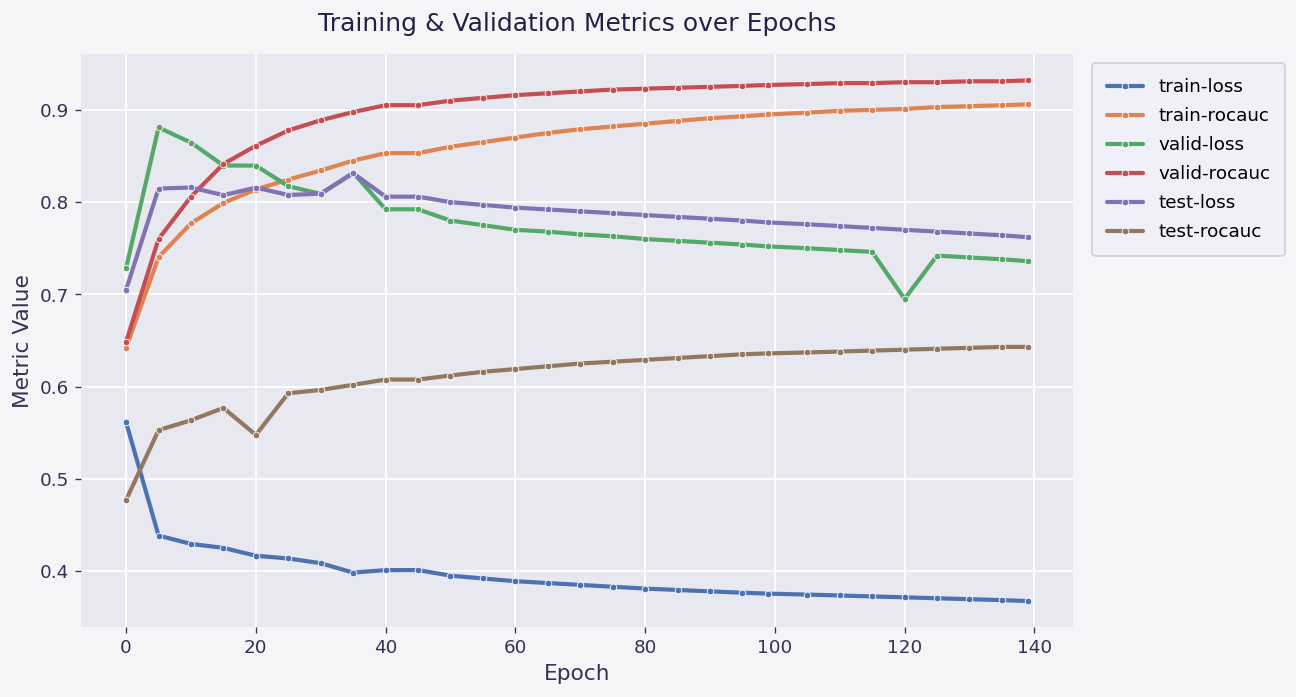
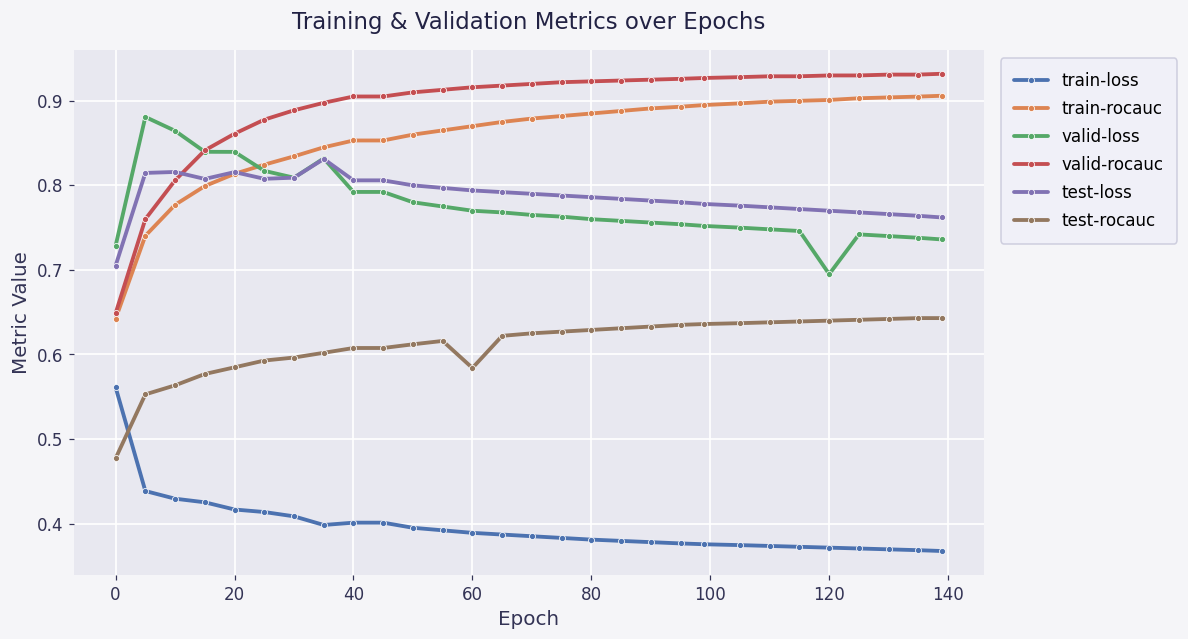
test-rocauc, 20: 0.55 -> 0.58
test-rocauc, 60: 0.62 -> 0.58
